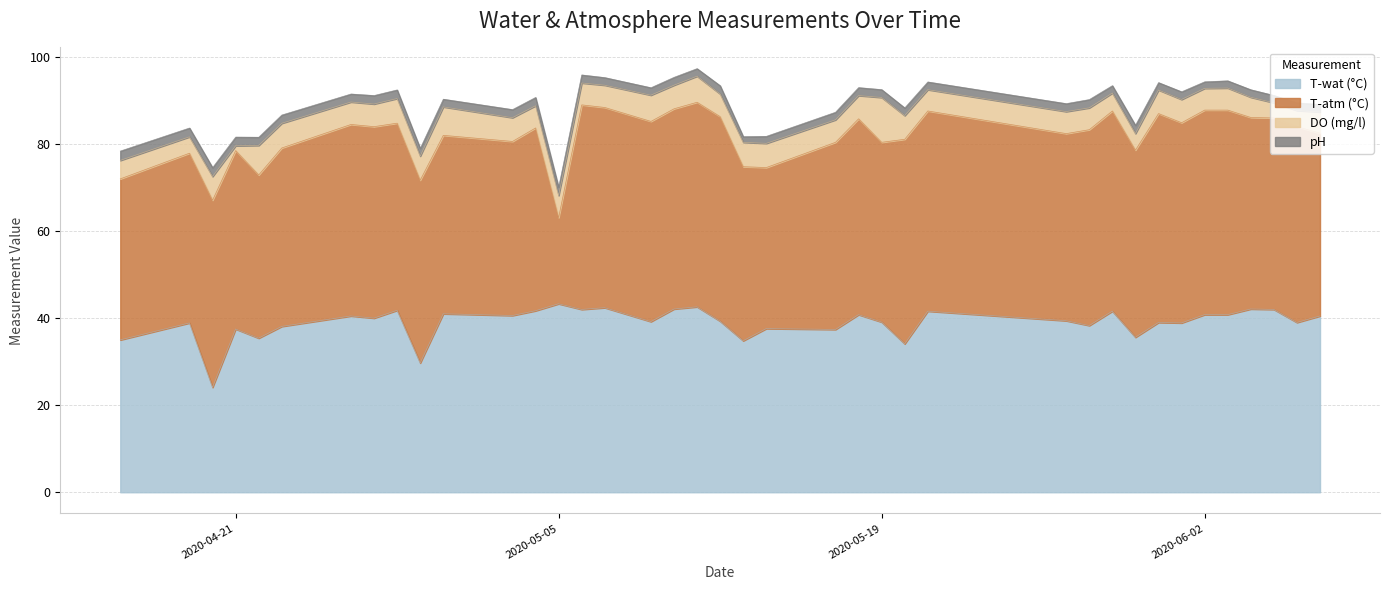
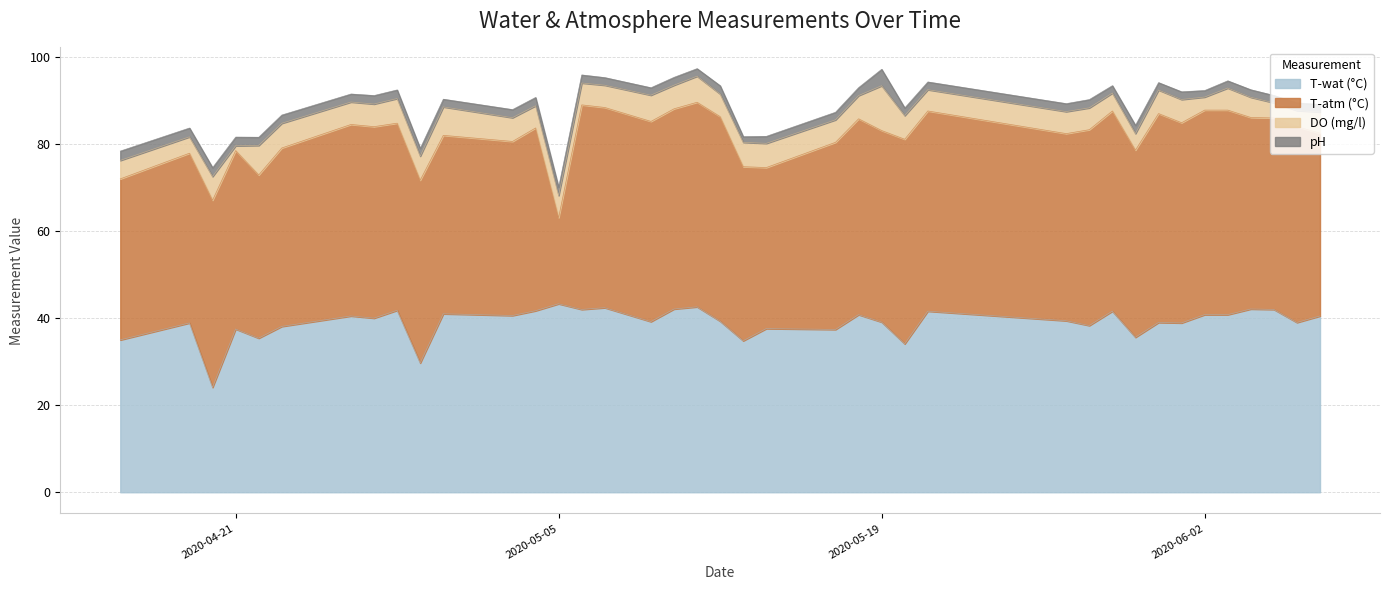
T-atm (°C), 2020-05-19: 41 -> 44
pH, 2020-05-19: 2 -> 4
DO (mg/l), 2020-06-02: 5 -> 3
